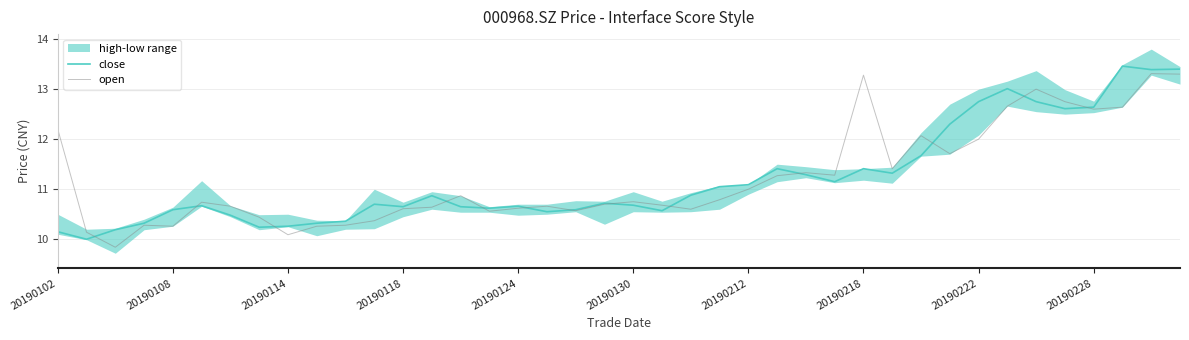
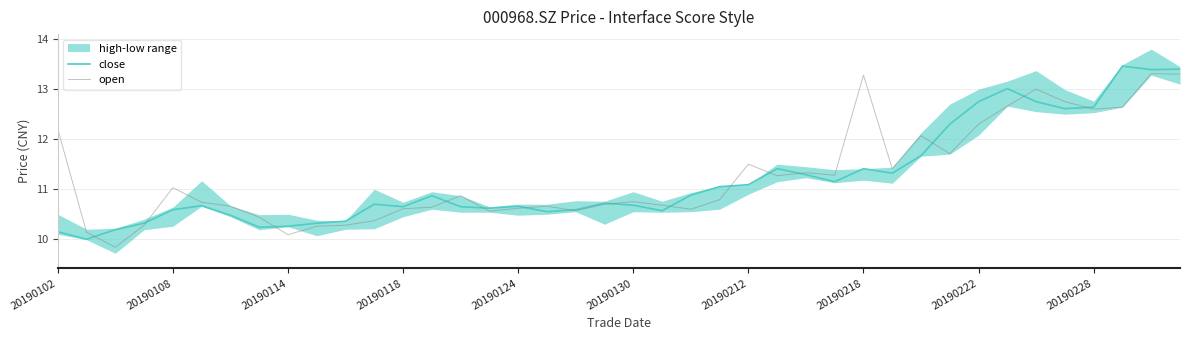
open, 20190108: 10.3 -> 11.0
open, 20190212: 11.0 -> 11.5
open, 20190222: 12.0 -> 12.3
